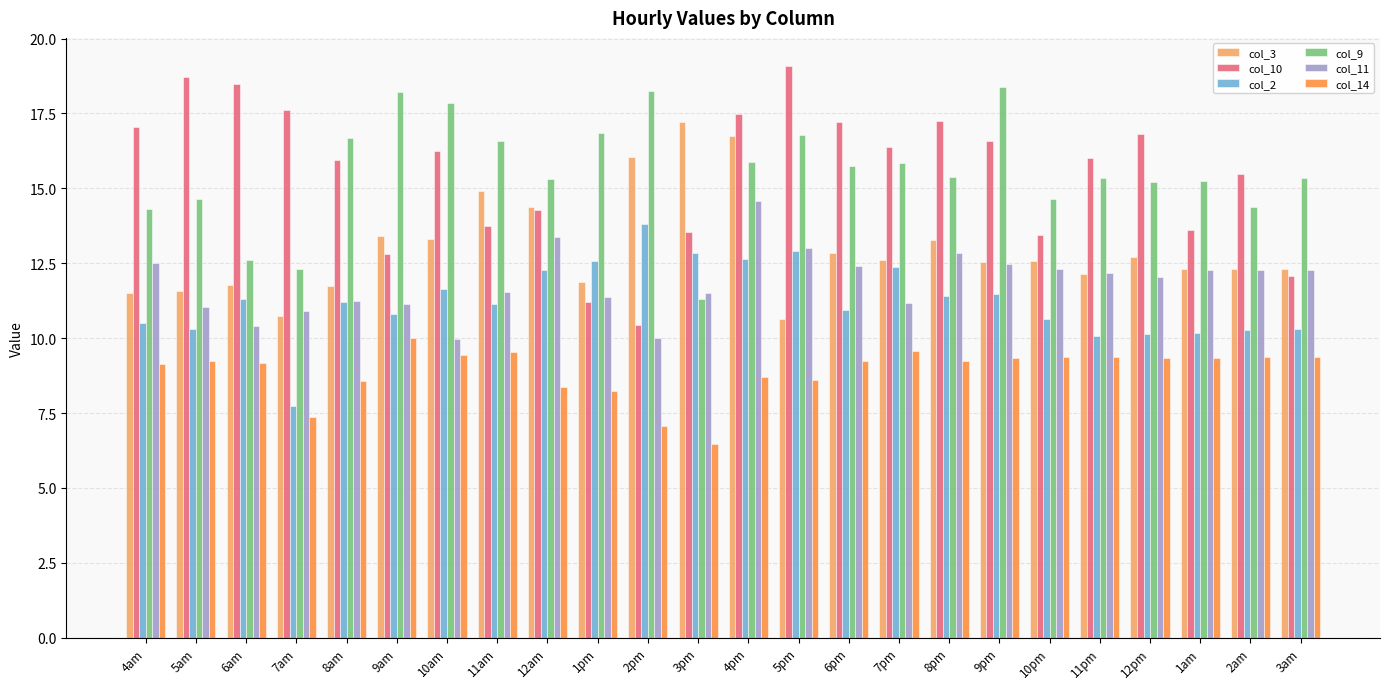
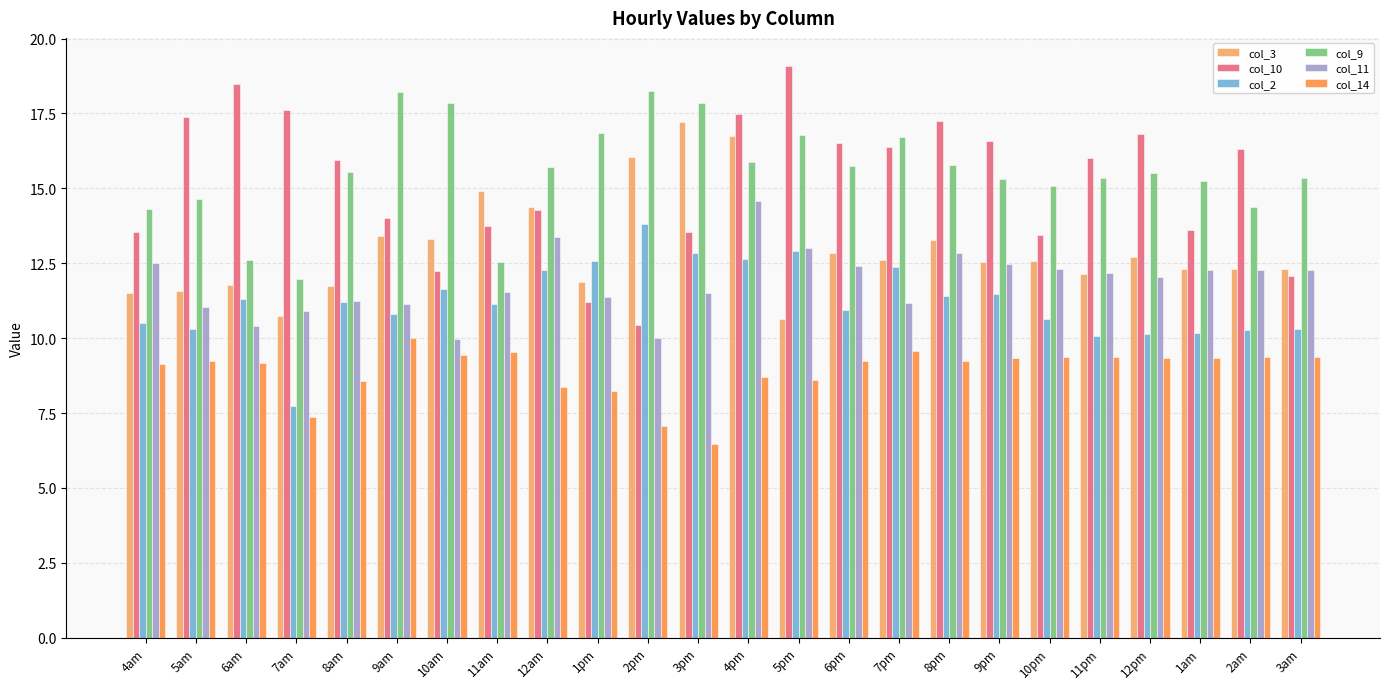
col_10, 4am: 17.0 -> 13.6
col_10, 5am: 18.7 -> 17.4
col_9, 7am: 12.3 -> 12.0
col_9, 8am: 16.7 -> 15.6
col_10, 9am: 12.8 -> 14.0
col_10, 10am: 16.3 -> 12.2
col_9, 11am: 16.6 -> 12.5
col_9, 12am: 15.3 -> 15.7
col_9, 3pm: 11.3 -> 17.9
col_10, 6pm: 17.2 -> 16.5
col_9, 7pm: 15.8 -> 16.7
col_9, 8pm: 15.4 -> 15.8
col_9, 9pm: 18.4 -> 15.3
col_9, 10pm: 14.7 -> 15.1
col_9, 12pm: 15.2 -> 15.5
col_10, 2am: 15.5 -> 16.3
